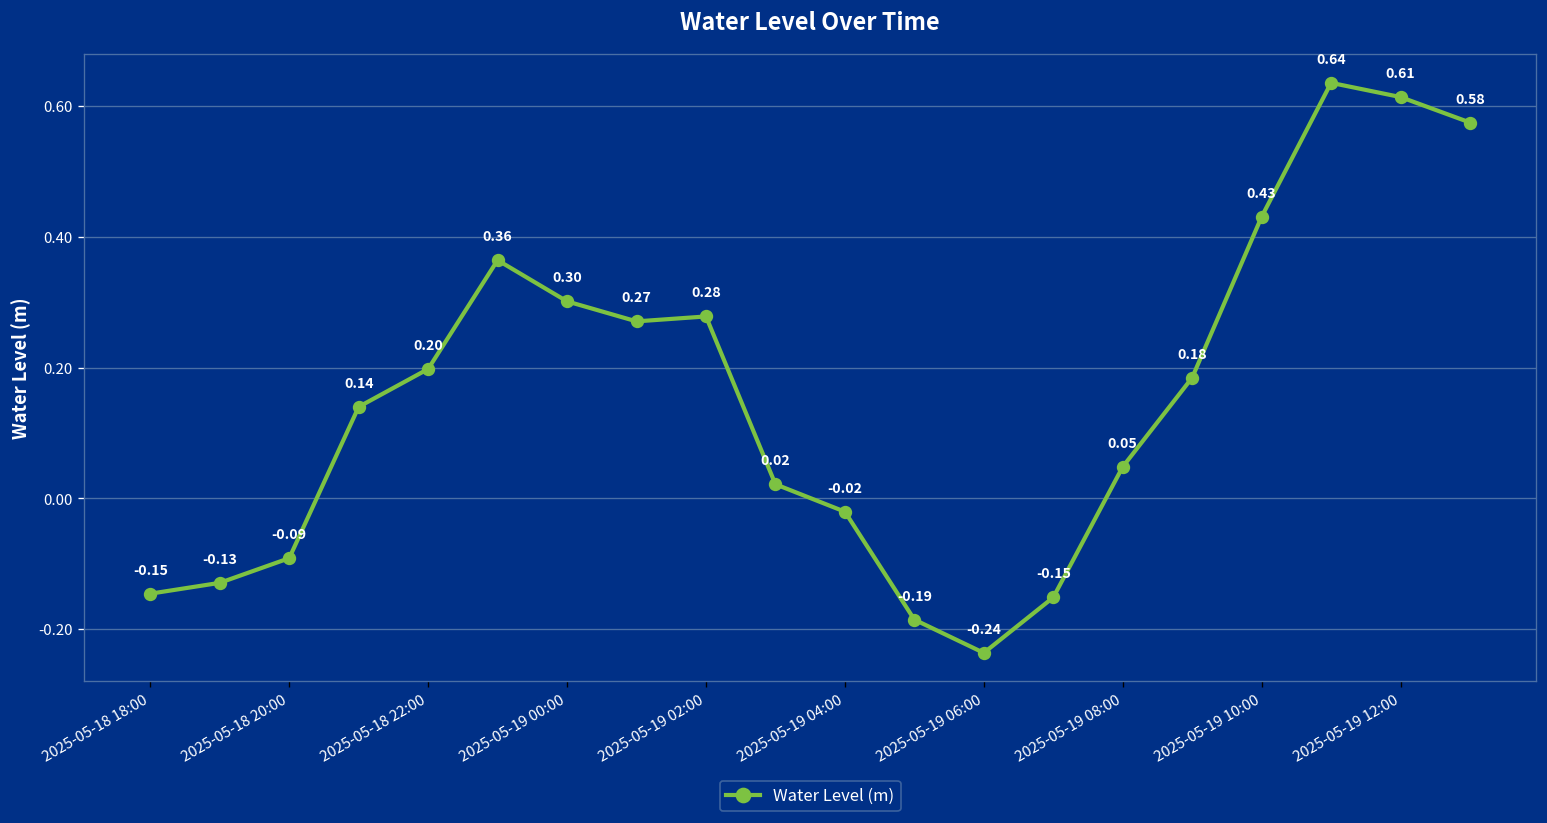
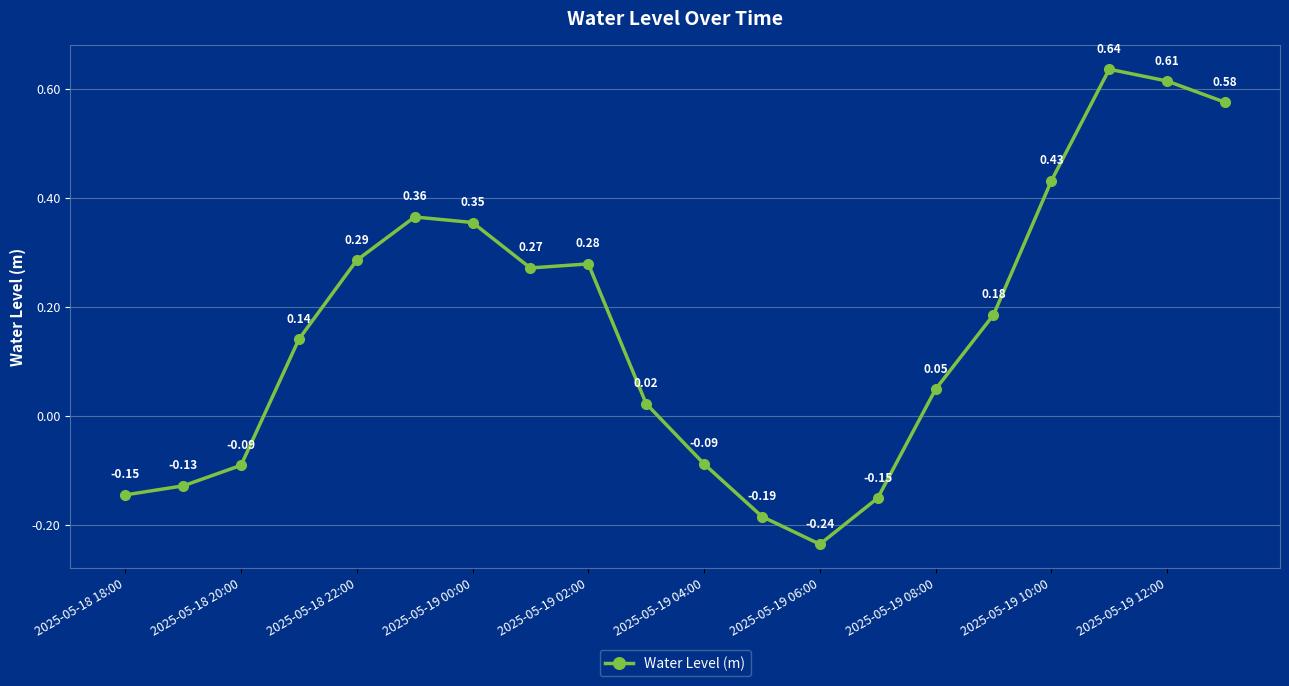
2025-05-18 22:00: 0.20 -> 0.29
2025-05-19 00:00: 0.30 -> 0.35
2025-05-19 04:00: -0.02 -> -0.09
